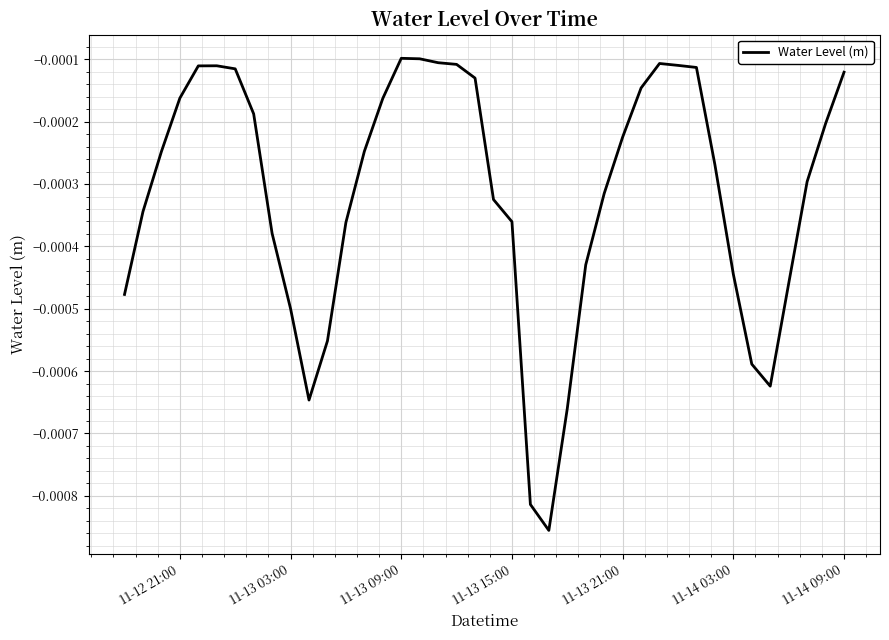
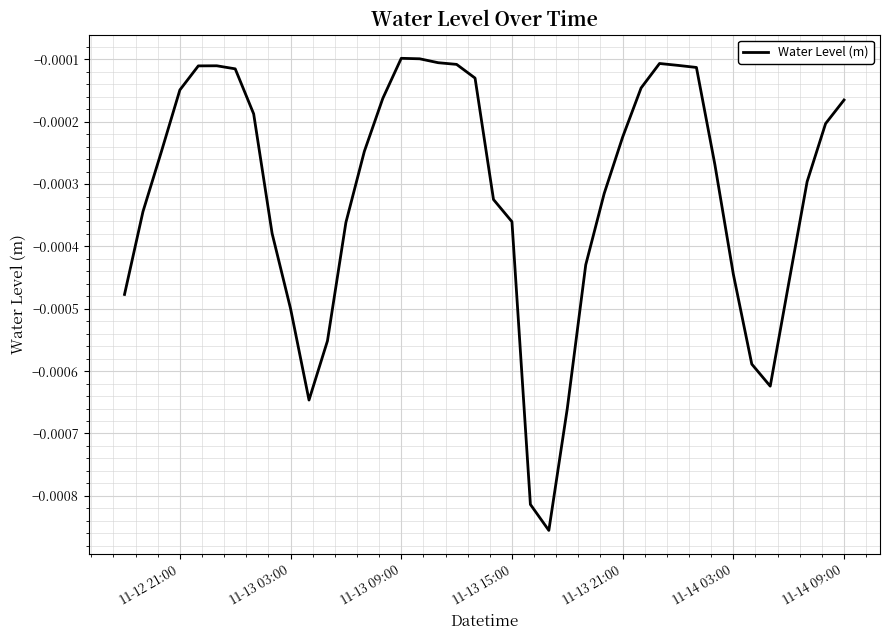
11-12 21:00: -0.00016 -> -0.00015
11-14 09:00: -0.00012 -> -0.00017
